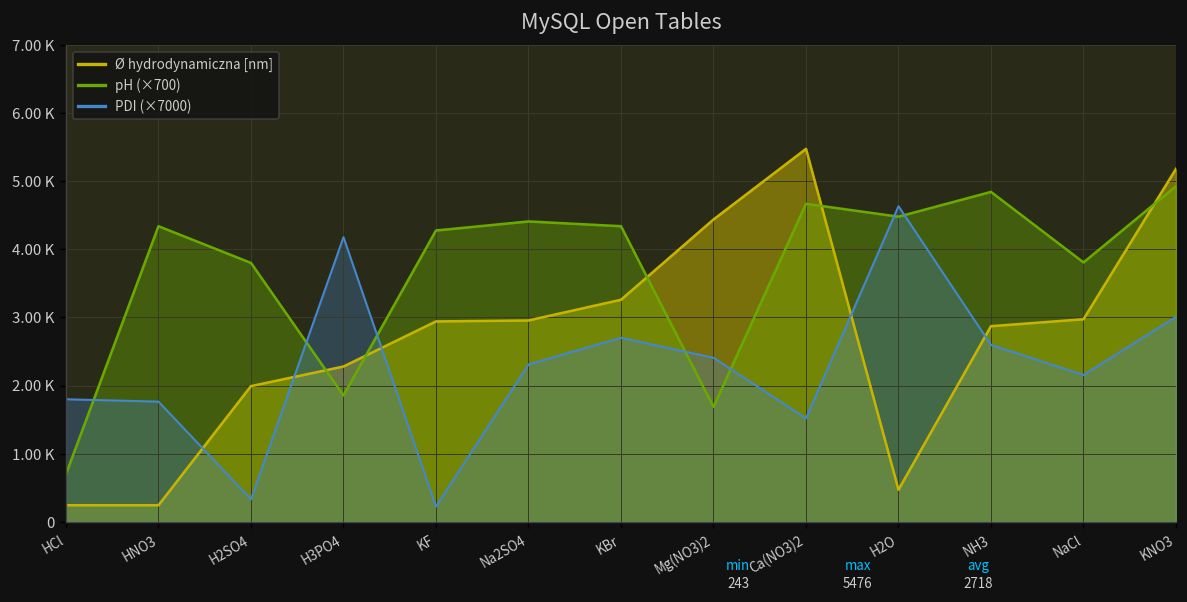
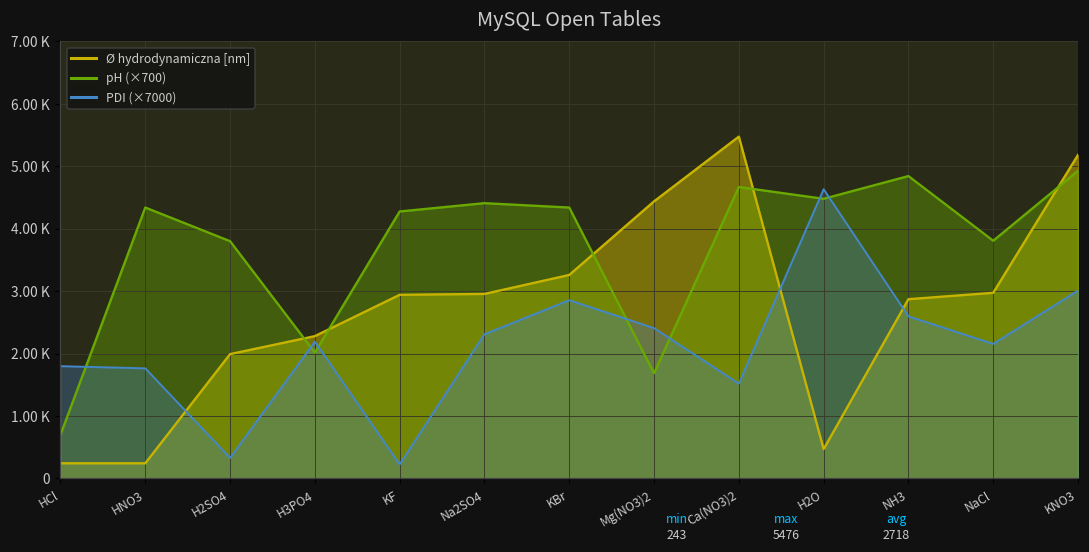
pH (×700), H3PO4: 1900 -> 2000
PDI (×7000), H3PO4: 4200 -> 2200
PDI (×7000), KBr: 2700 -> 2900
